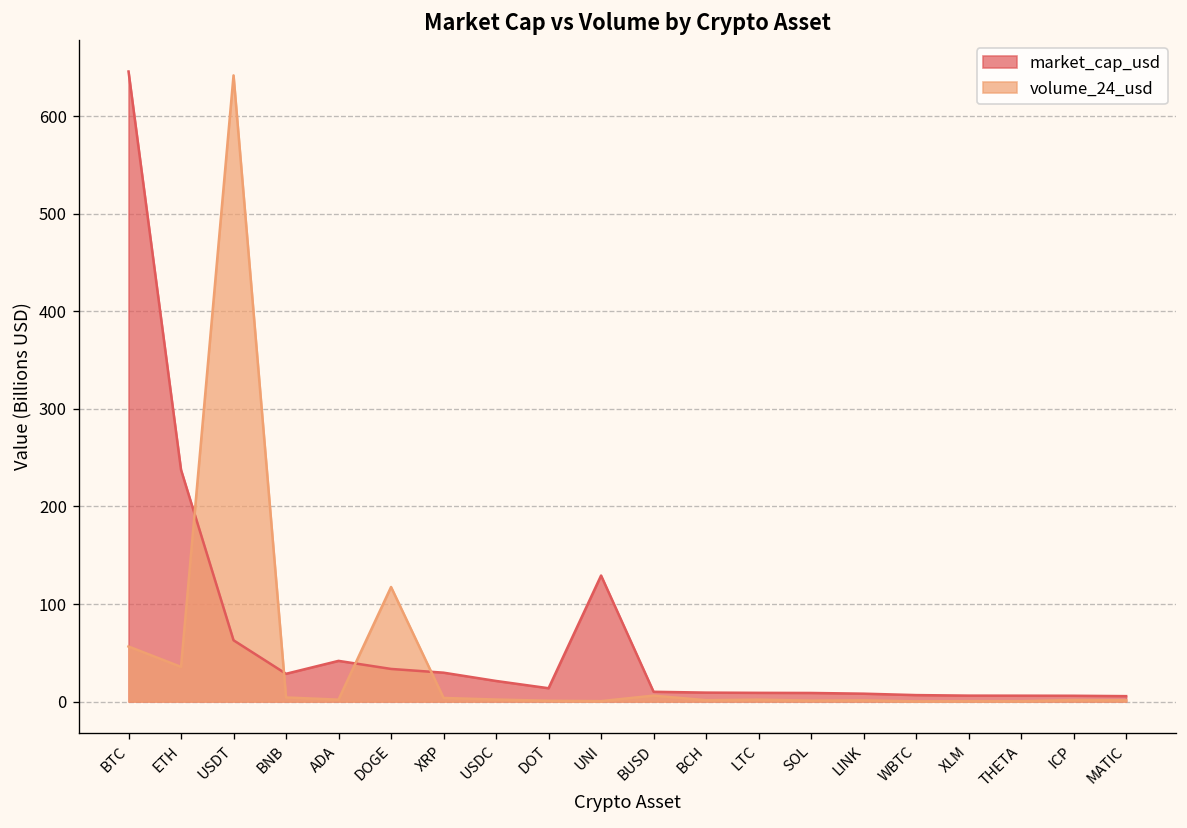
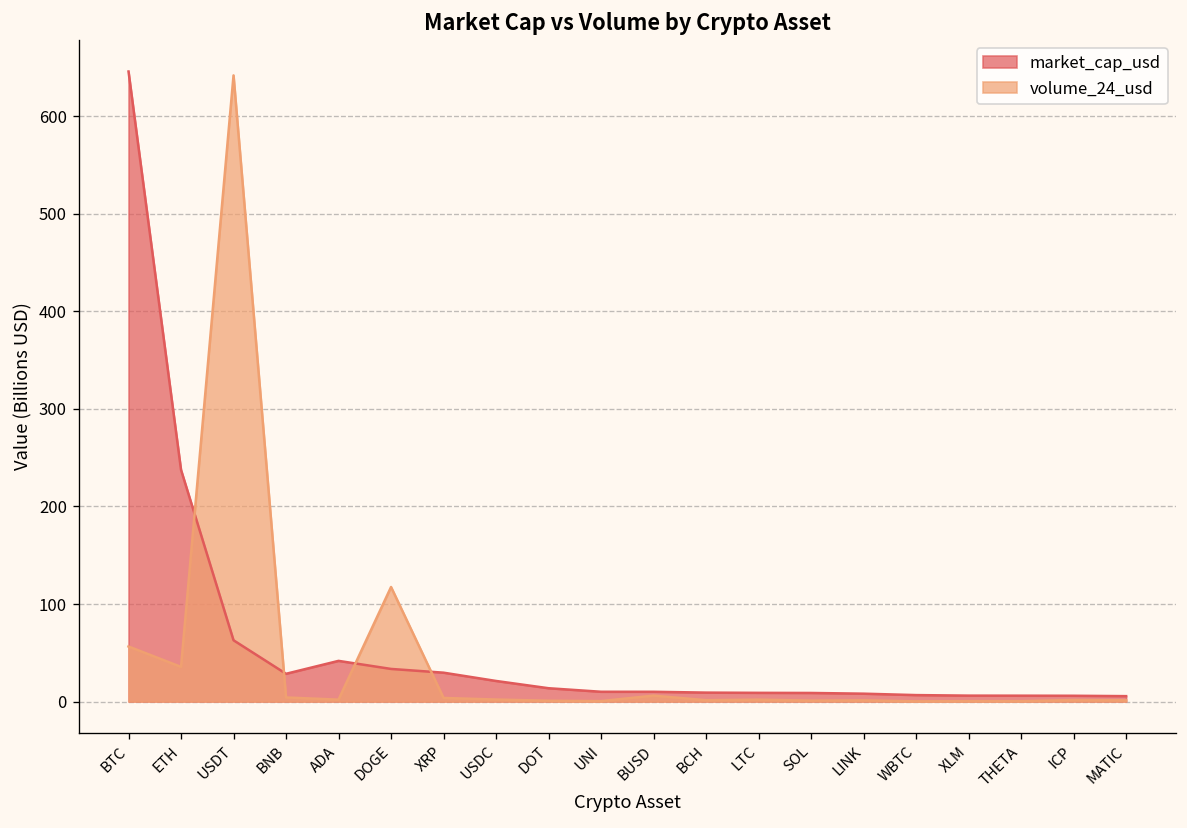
market_cap_usd, UNI: 130 -> 10
